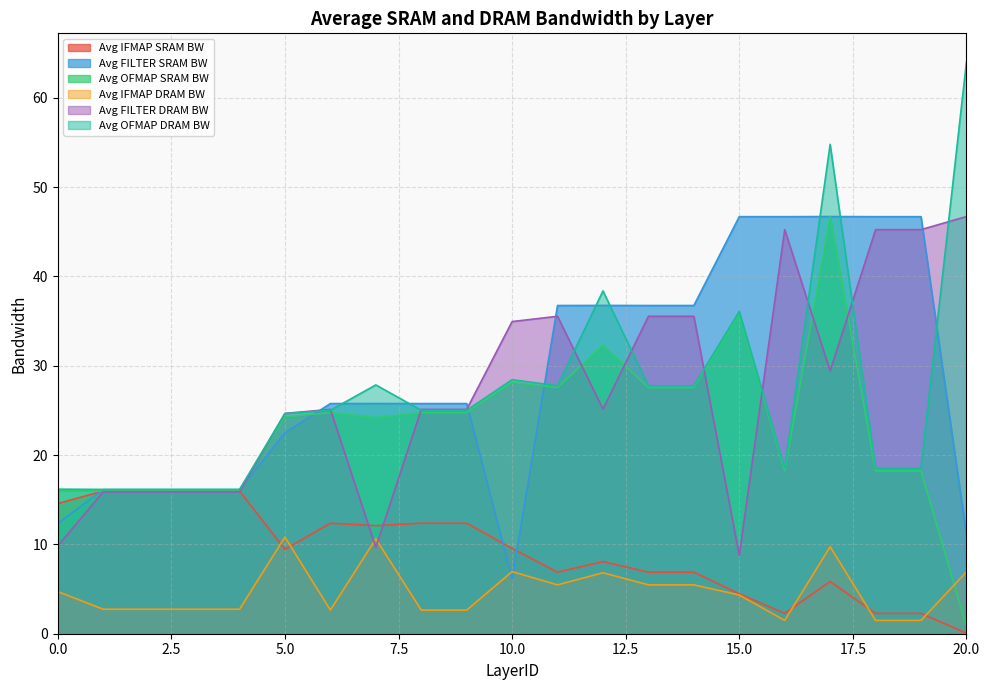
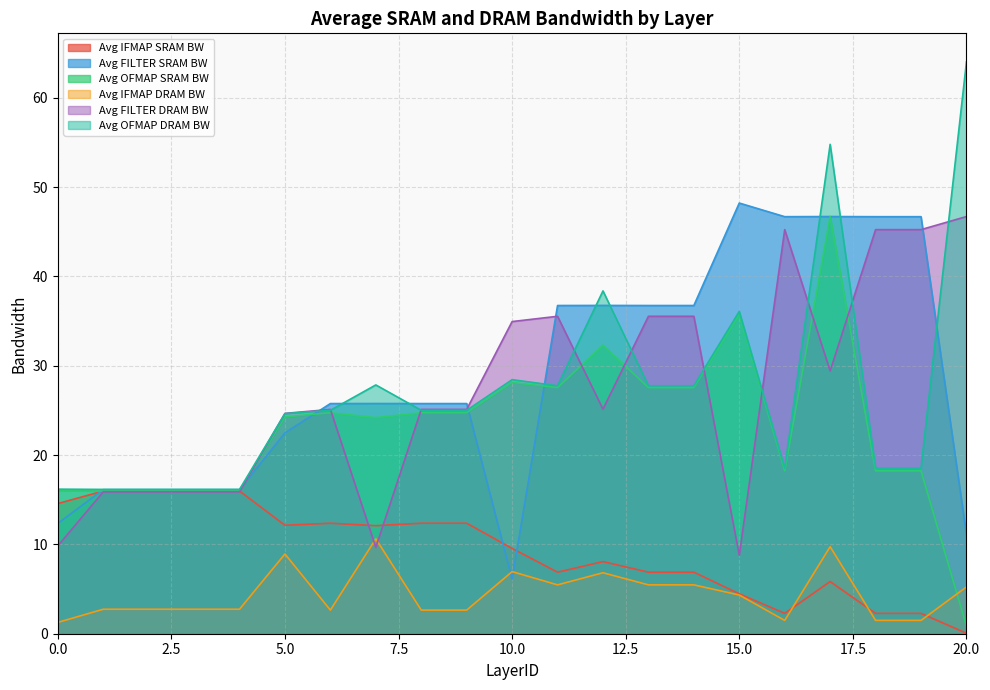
Avg IFMAP DRAM BW, 0.0: 5 -> 1
Avg IFMAP SRAM BW, 5.0: 9 -> 12
Avg IFMAP DRAM BW, 5.0: 11 -> 9
Avg FILTER SRAM BW, 15.0: 47 -> 48
Avg IFMAP DRAM BW, 20.0: 7 -> 5
